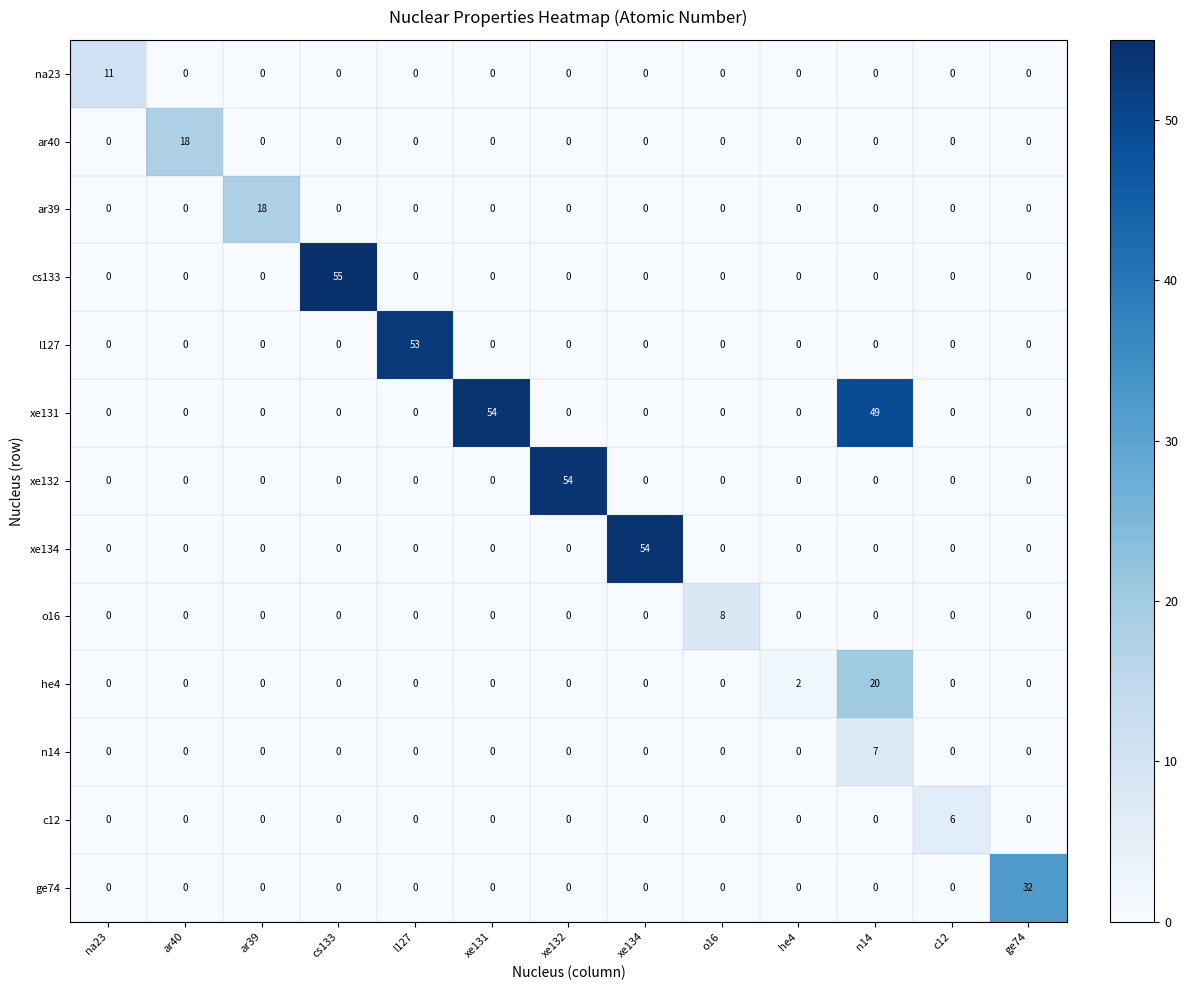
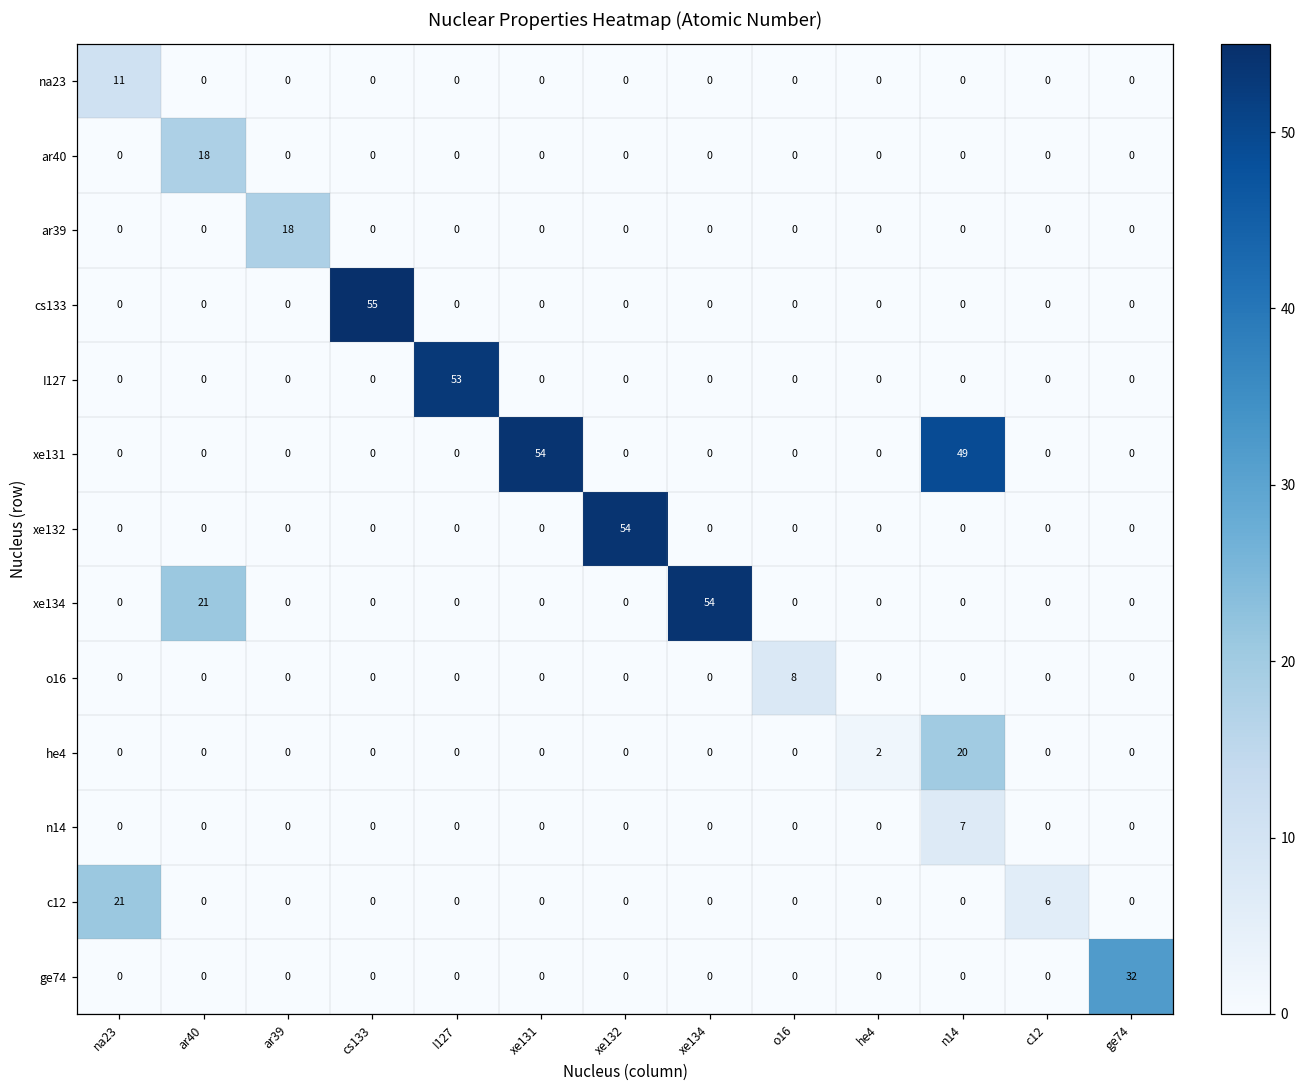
xe134, ar40: 0 -> 21
c12, na23: 0 -> 21
